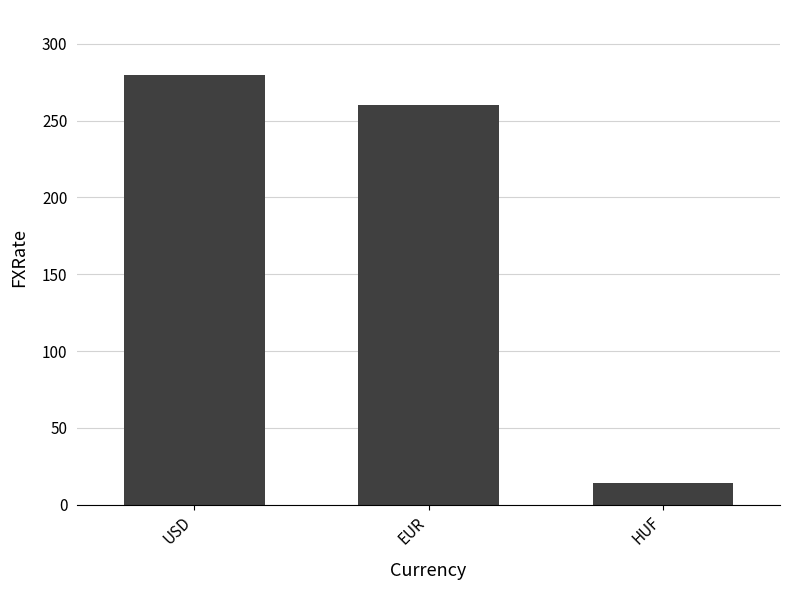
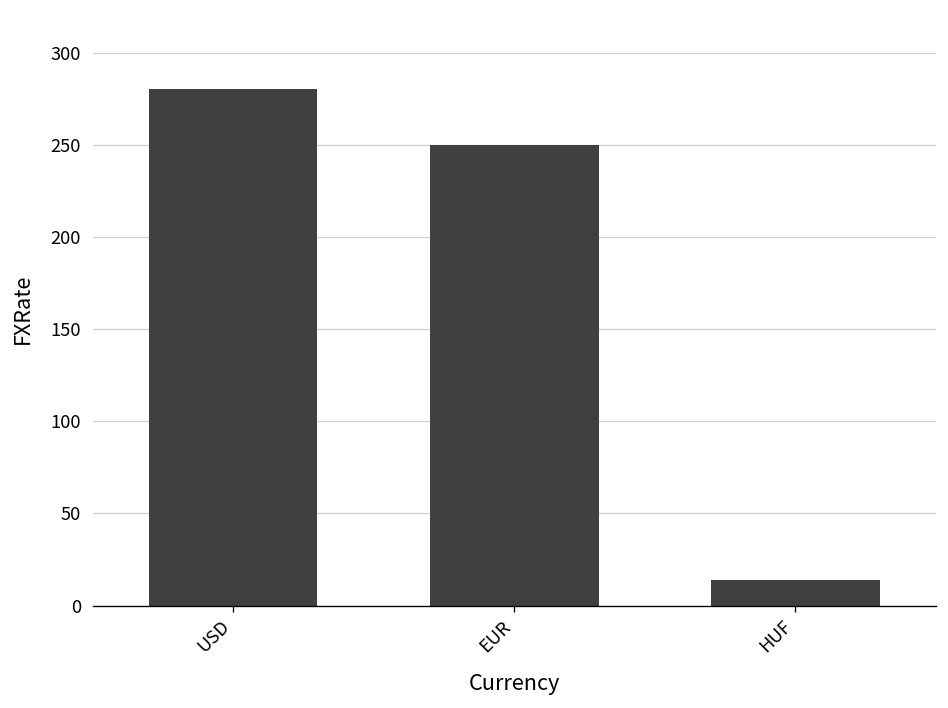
EUR: 260 -> 250
